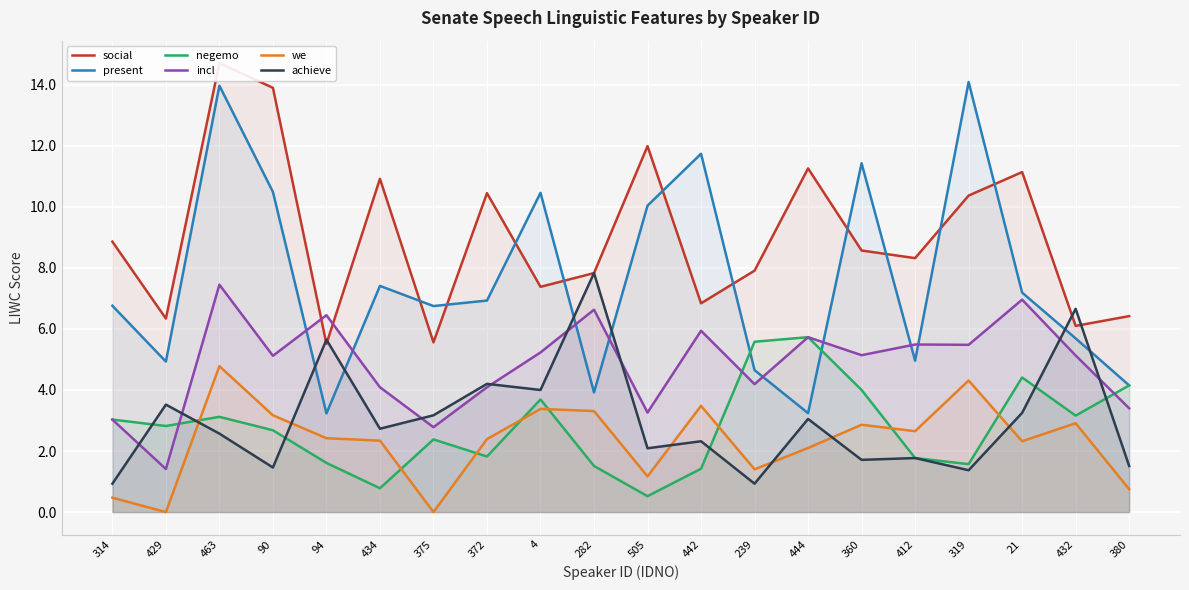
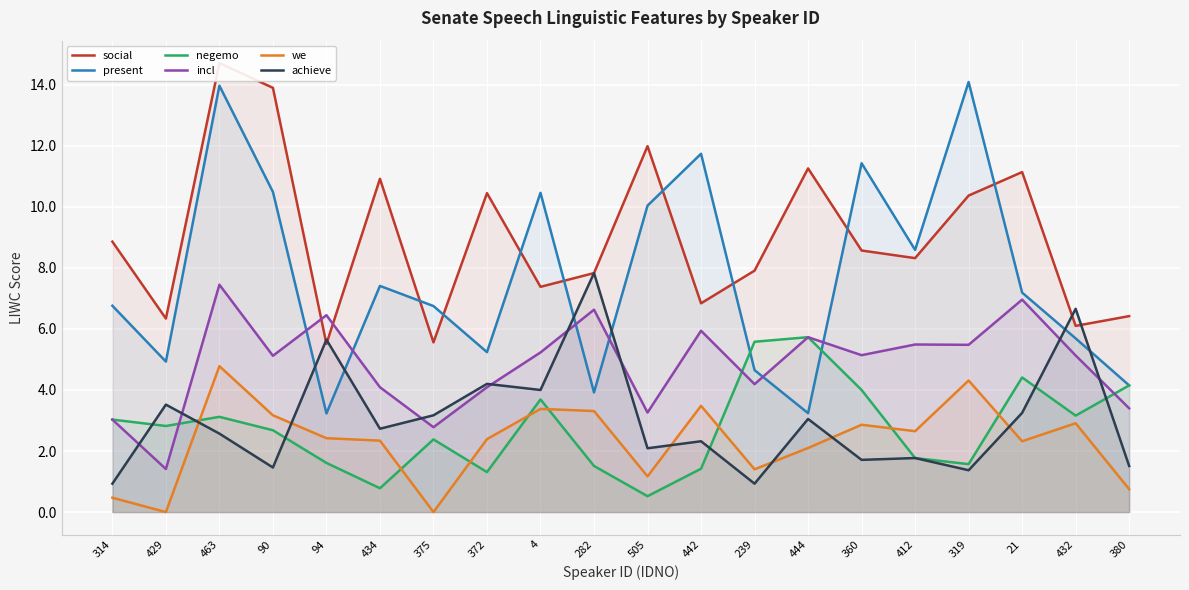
present, 372: 6.9 -> 5.2
negemo, 372: 1.8 -> 1.3
present, 412: 5.0 -> 8.6
